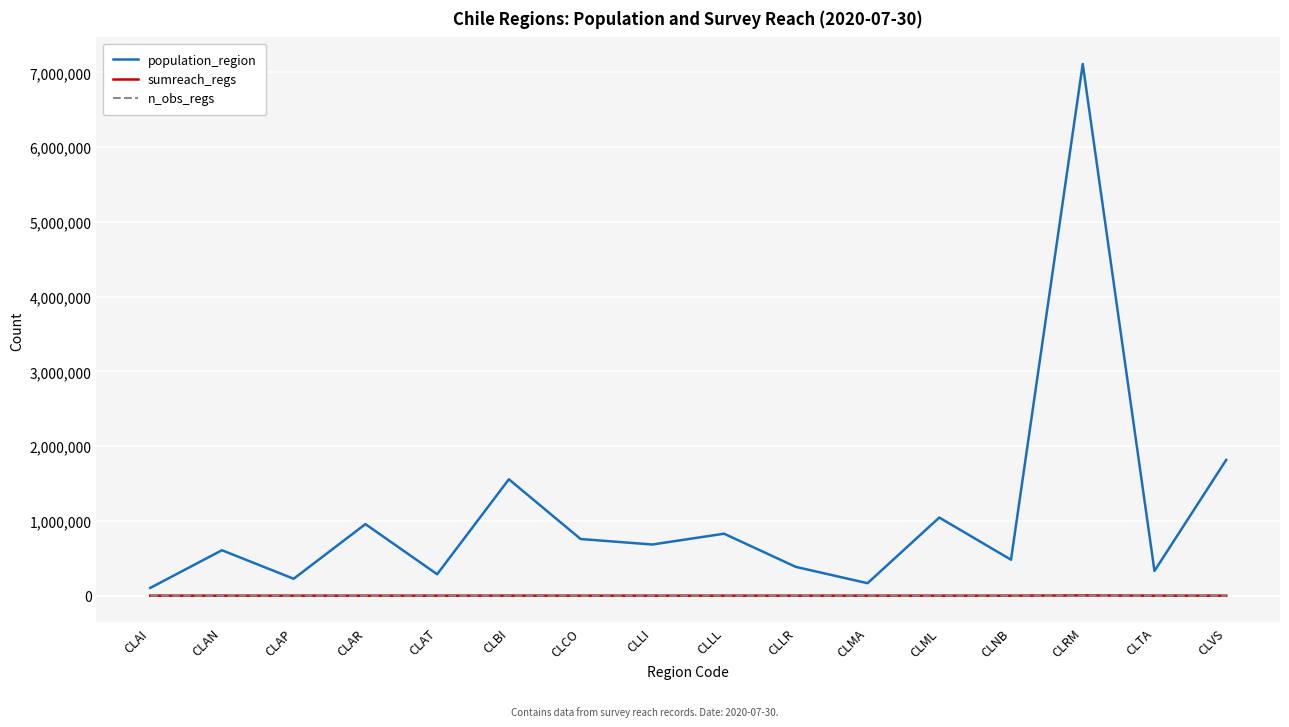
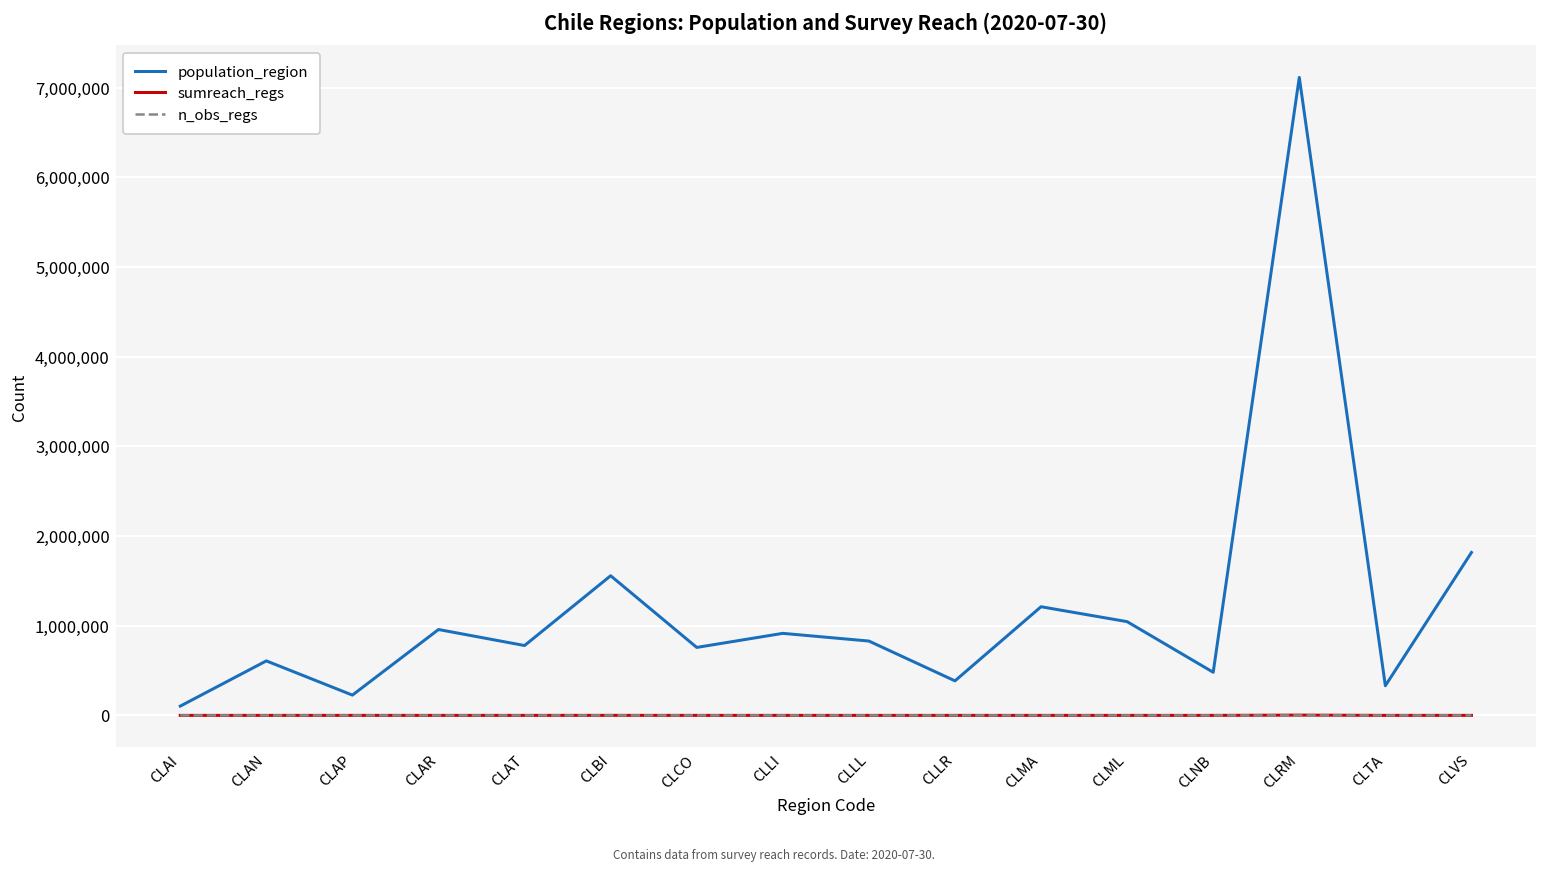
population_region, CLAT: 300,000 -> 800,000
population_region, CLLI: 700,000 -> 900,000
population_region, CLMA: 200,000 -> 1,200,000
